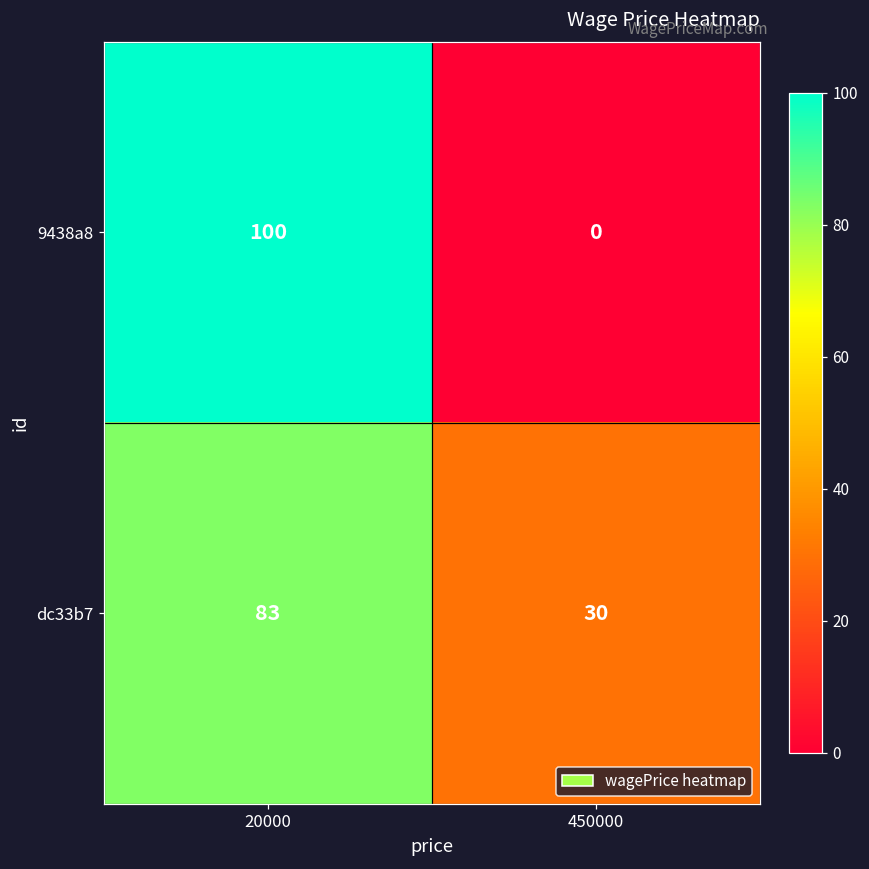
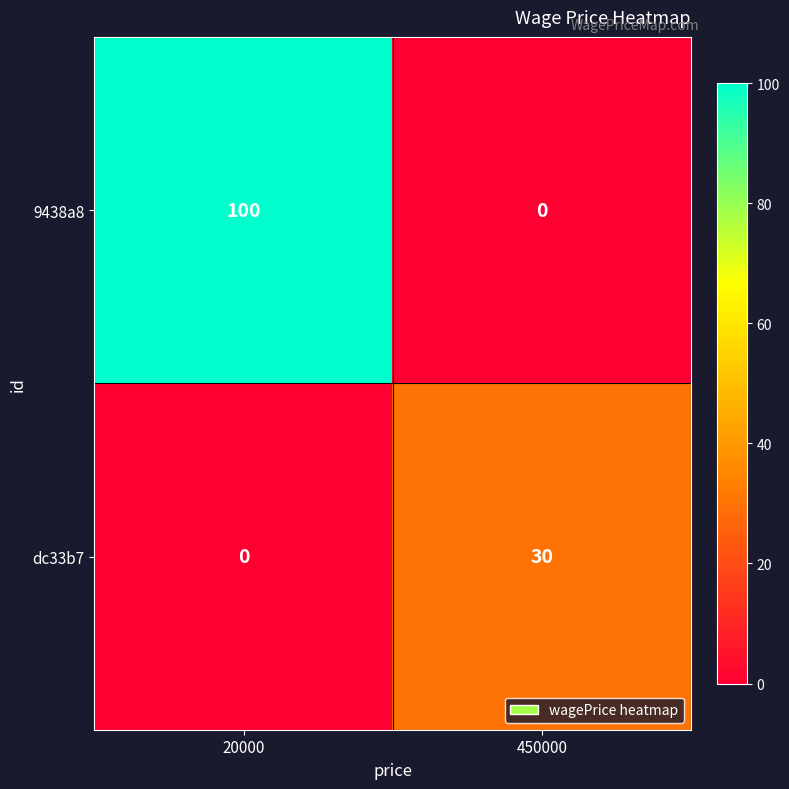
dc33b7, 20000: 83 -> 0
